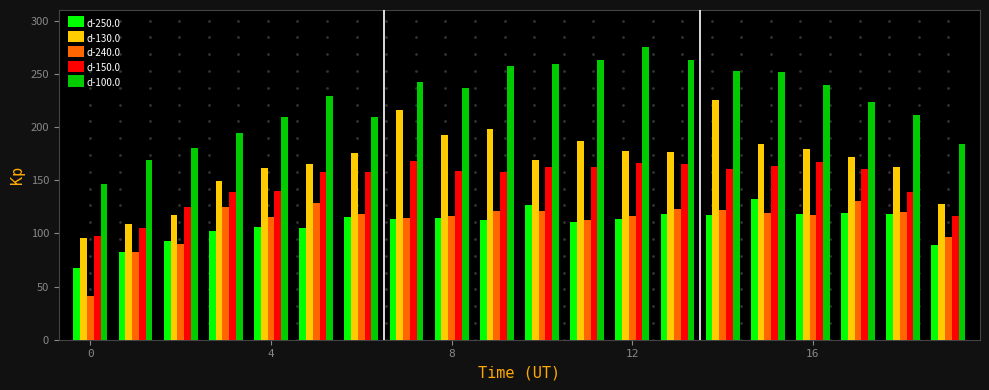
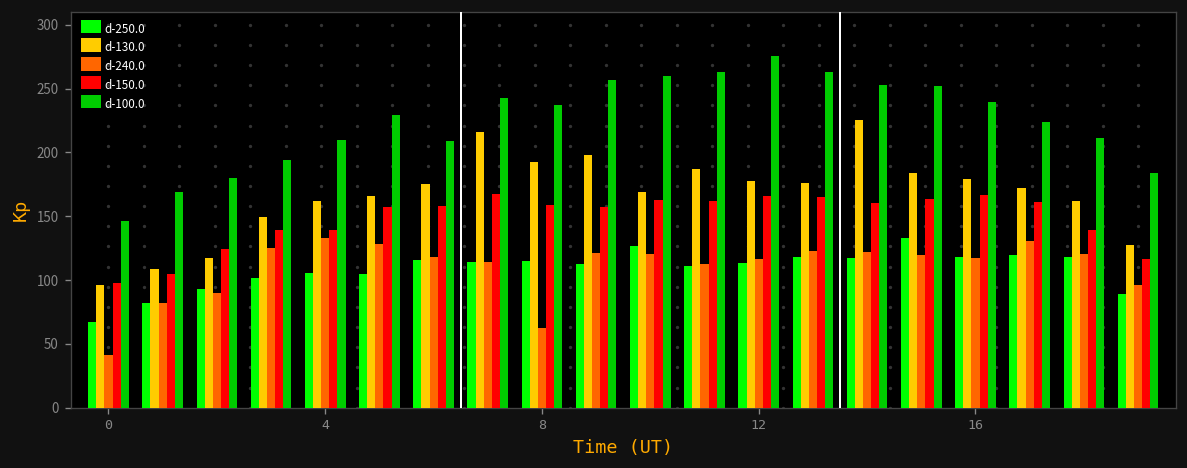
d-240.0, 4: 116 -> 133
d-240.0, 8: 117 -> 62
